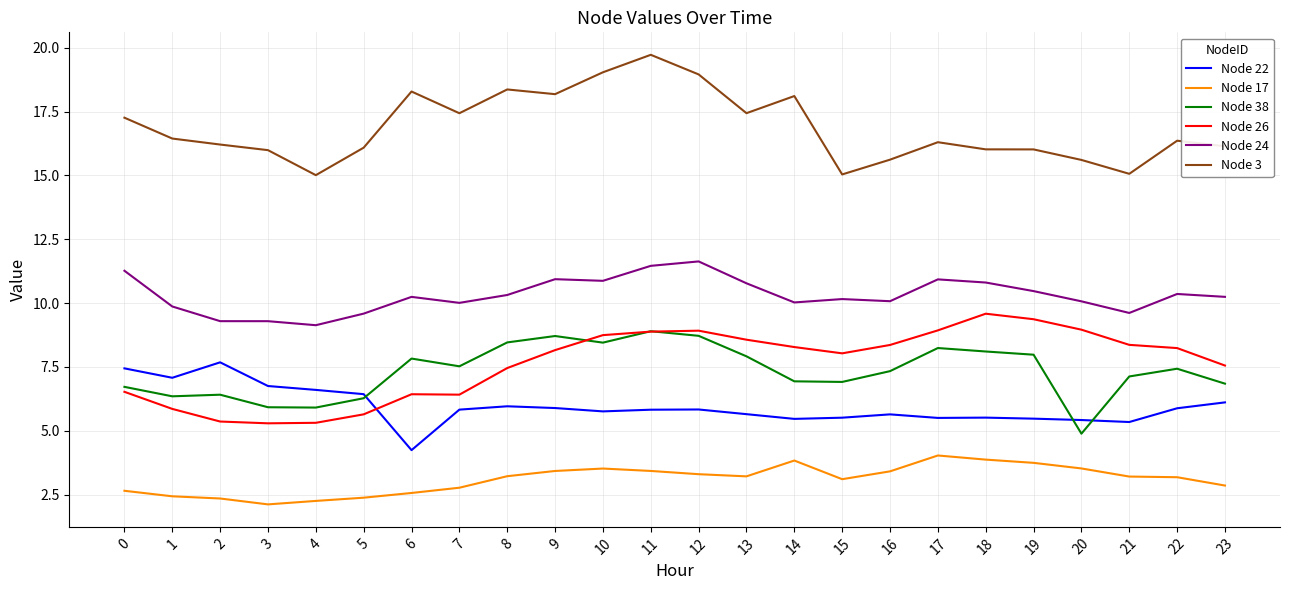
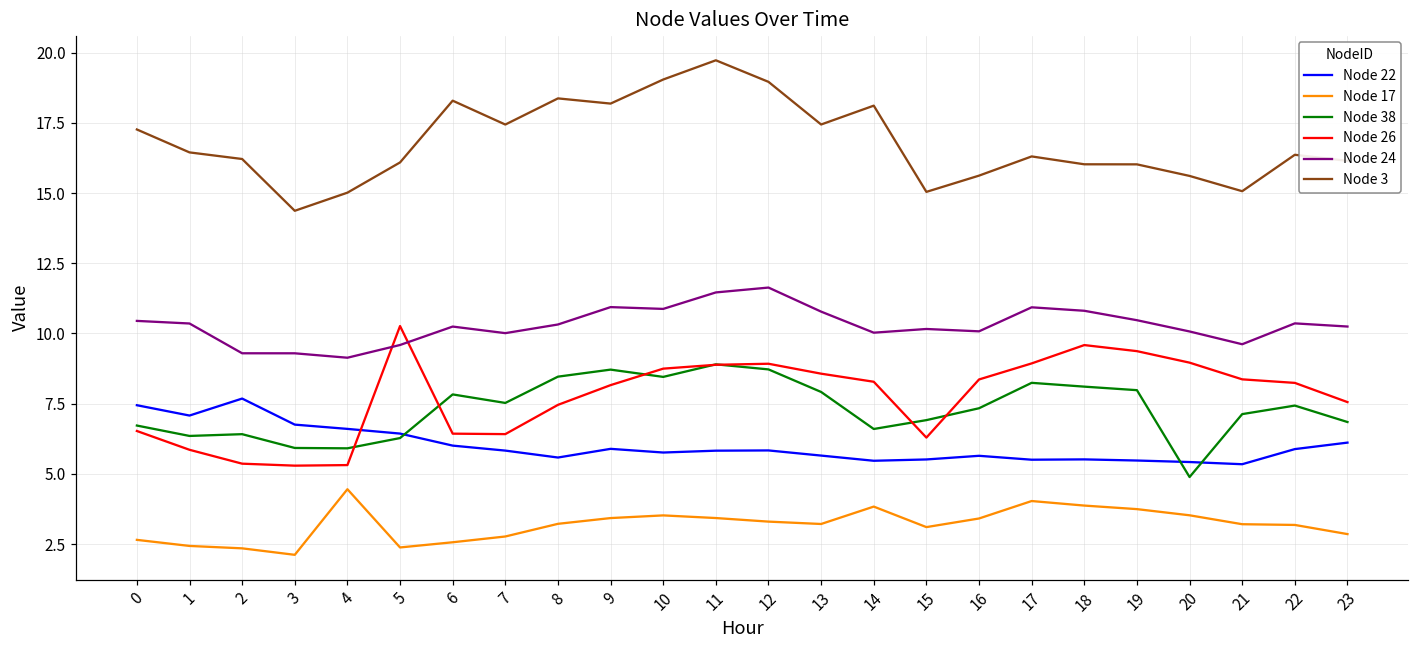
Node 24, 0: 11.3 -> 10.4
Node 24, 1: 9.9 -> 10.4
Node 3, 3: 16.0 -> 14.4
Node 17, 4: 2.3 -> 4.5
Node 26, 5: 5.6 -> 10.3
Node 22, 6: 4.2 -> 6.0
Node 22, 8: 6.0 -> 5.6
Node 38, 14: 6.9 -> 6.6
Node 26, 15: 8.0 -> 6.3
